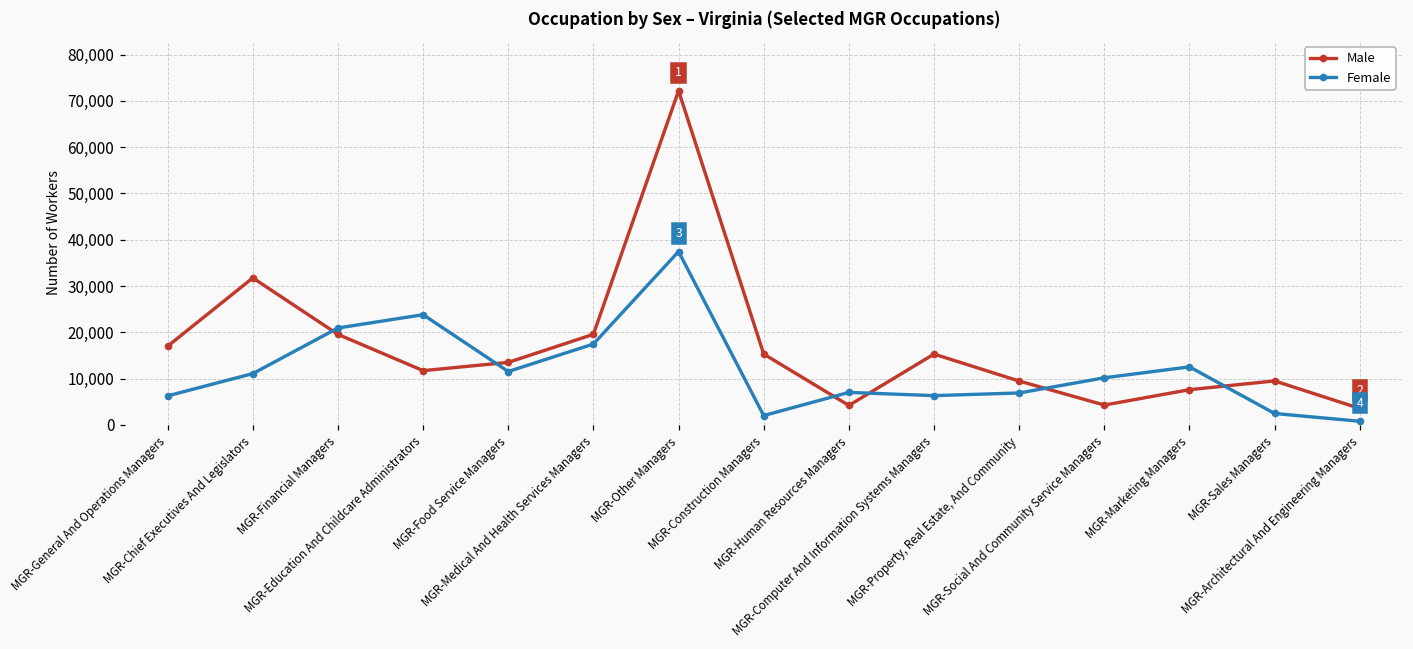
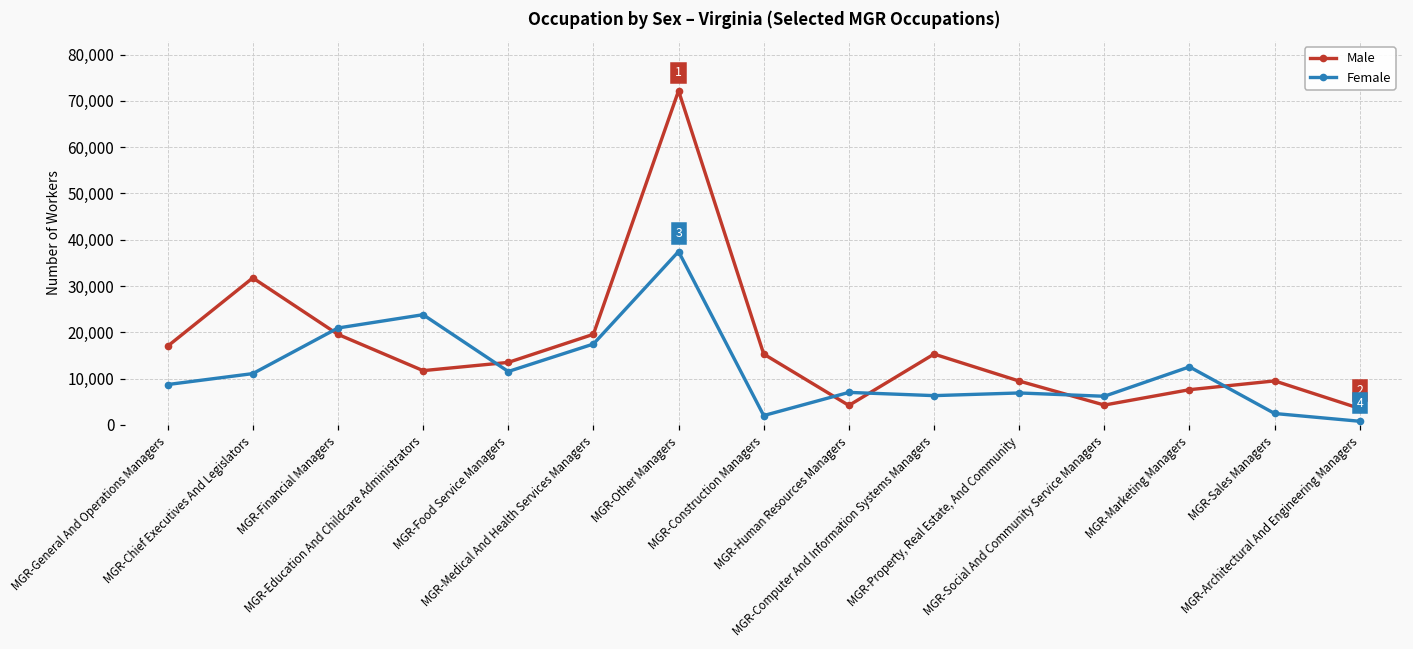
Female, MGR-General And Operations Managers: 6,000 -> 9,000
Female, MGR-Social And Community Service Managers: 10,000 -> 6,000
